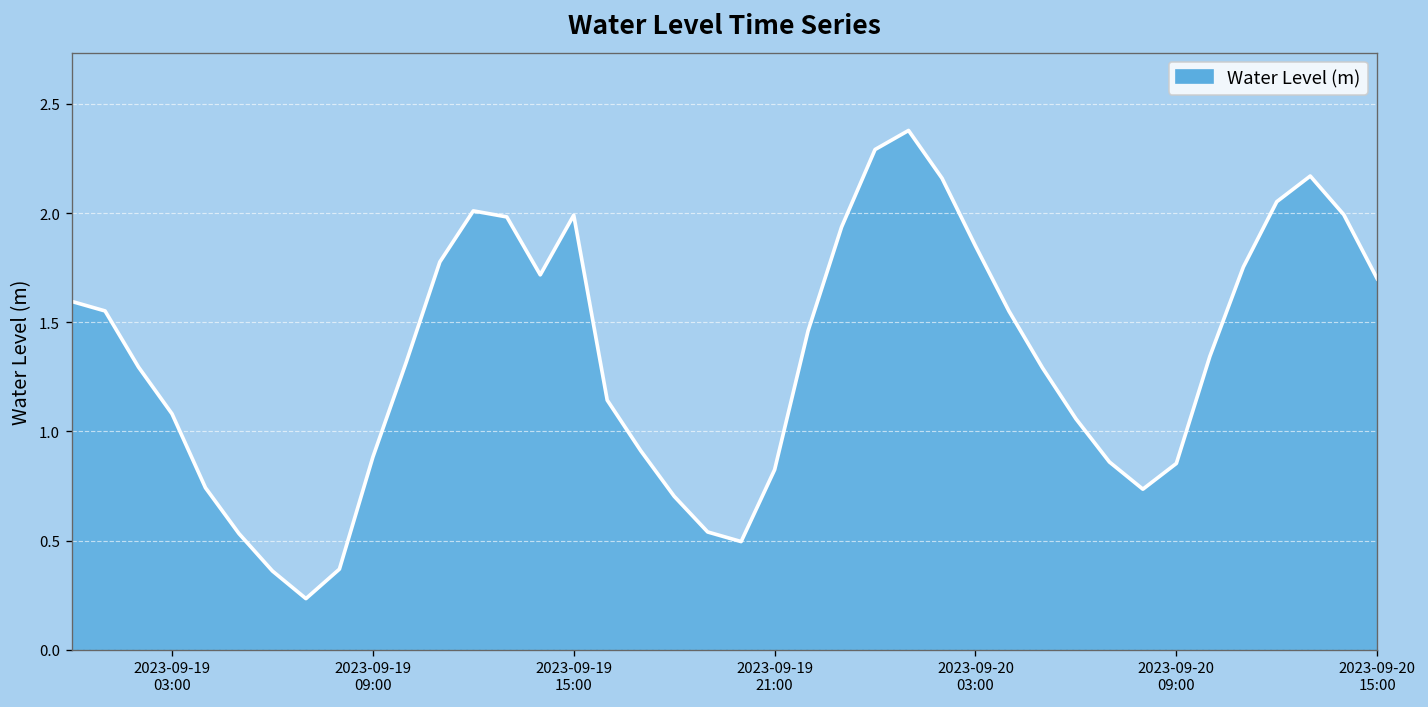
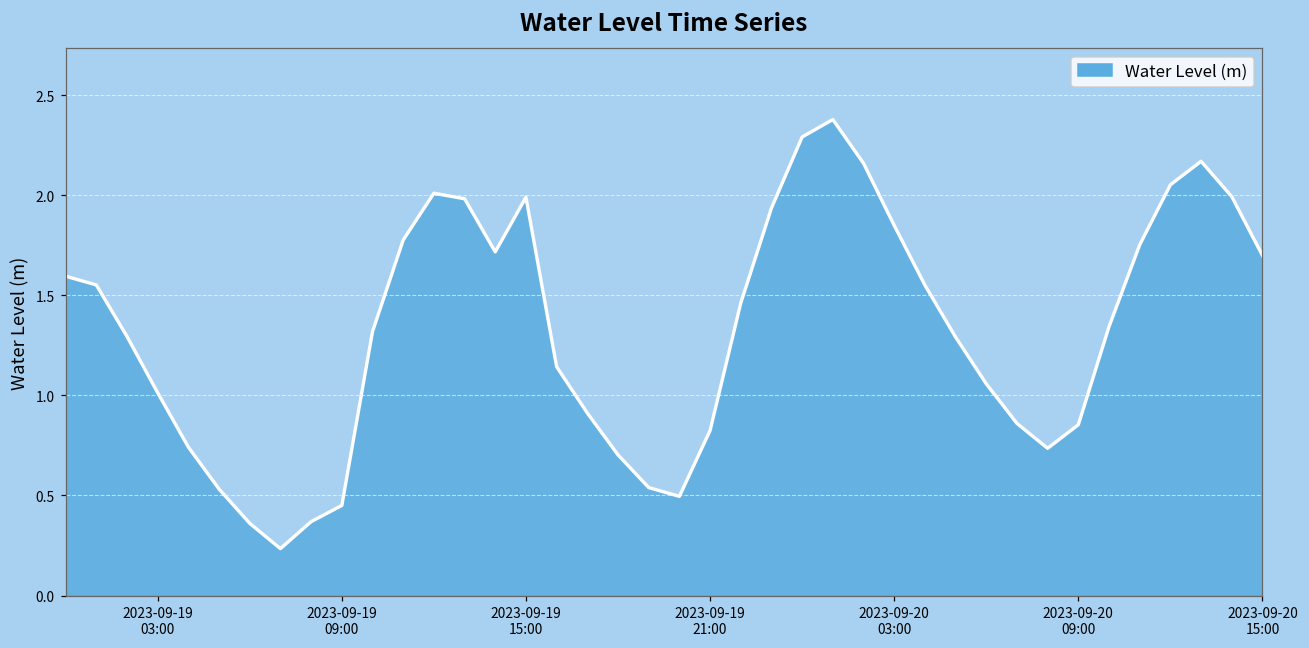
2023-09-19 03:00: 1.08 -> 1.01
2023-09-19 09:00: 0.88 -> 0.45
